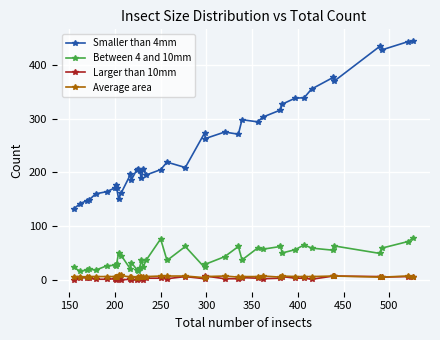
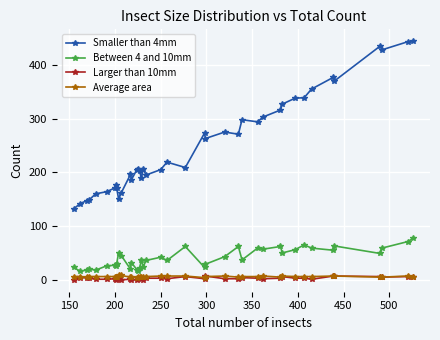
Between 4 and 10mm, 250: 80 -> 40
